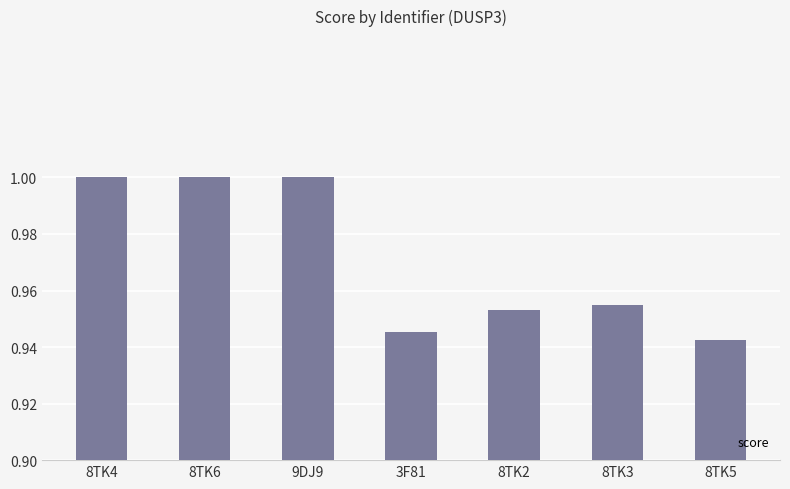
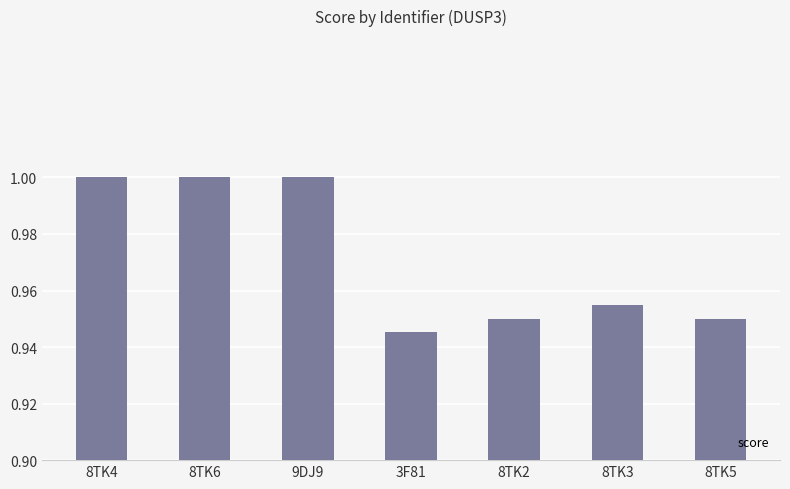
8TK2: 0.953 -> 0.950
8TK5: 0.943 -> 0.950
